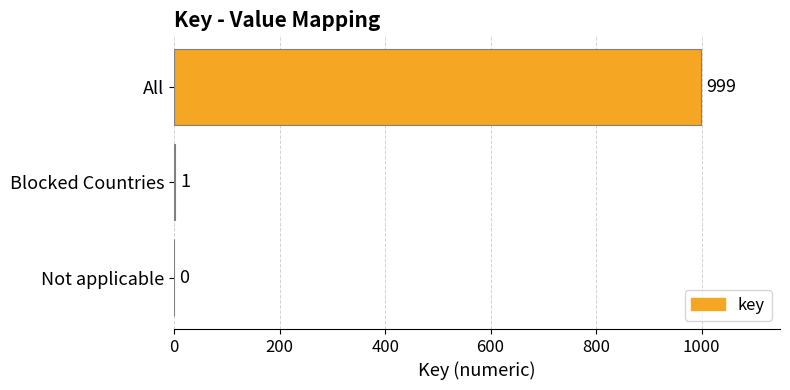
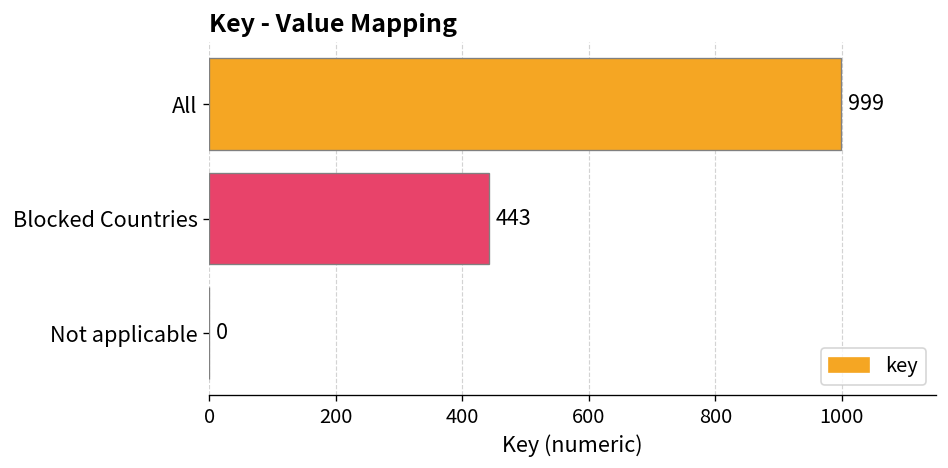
Blocked Countries: 1 -> 443
